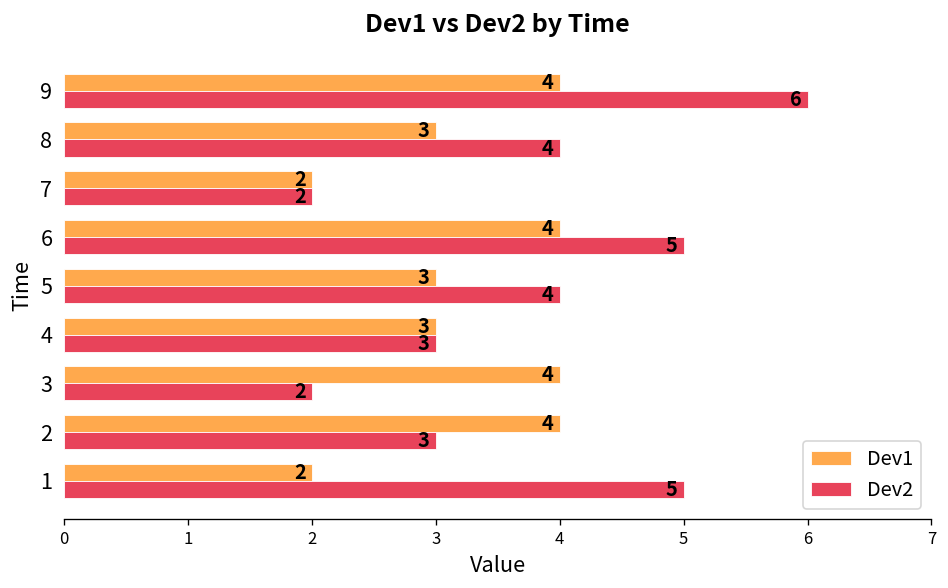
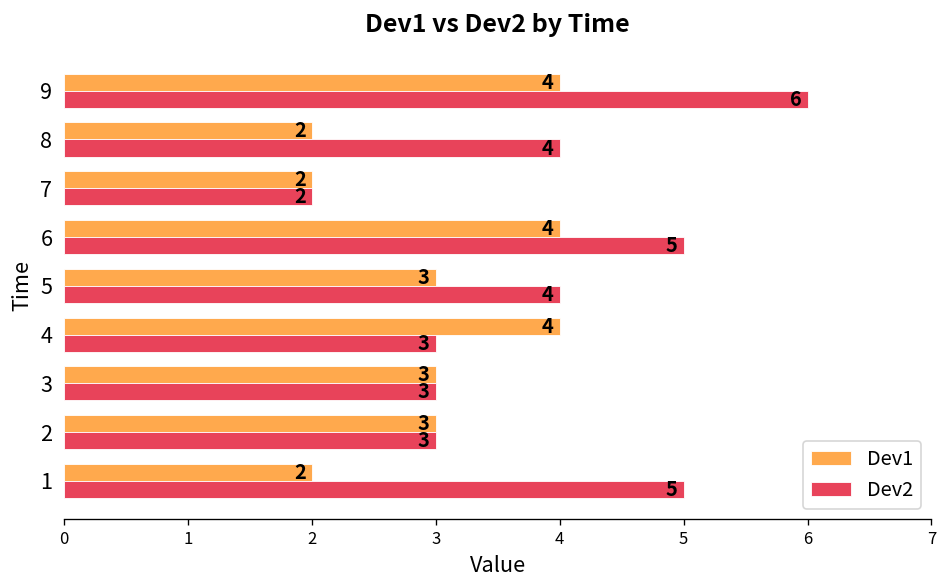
Dev1, 8: 3 -> 2
Dev1, 4: 3 -> 4
Dev1, 3: 4 -> 3
Dev2, 3: 2 -> 3
Dev1, 2: 4 -> 3
